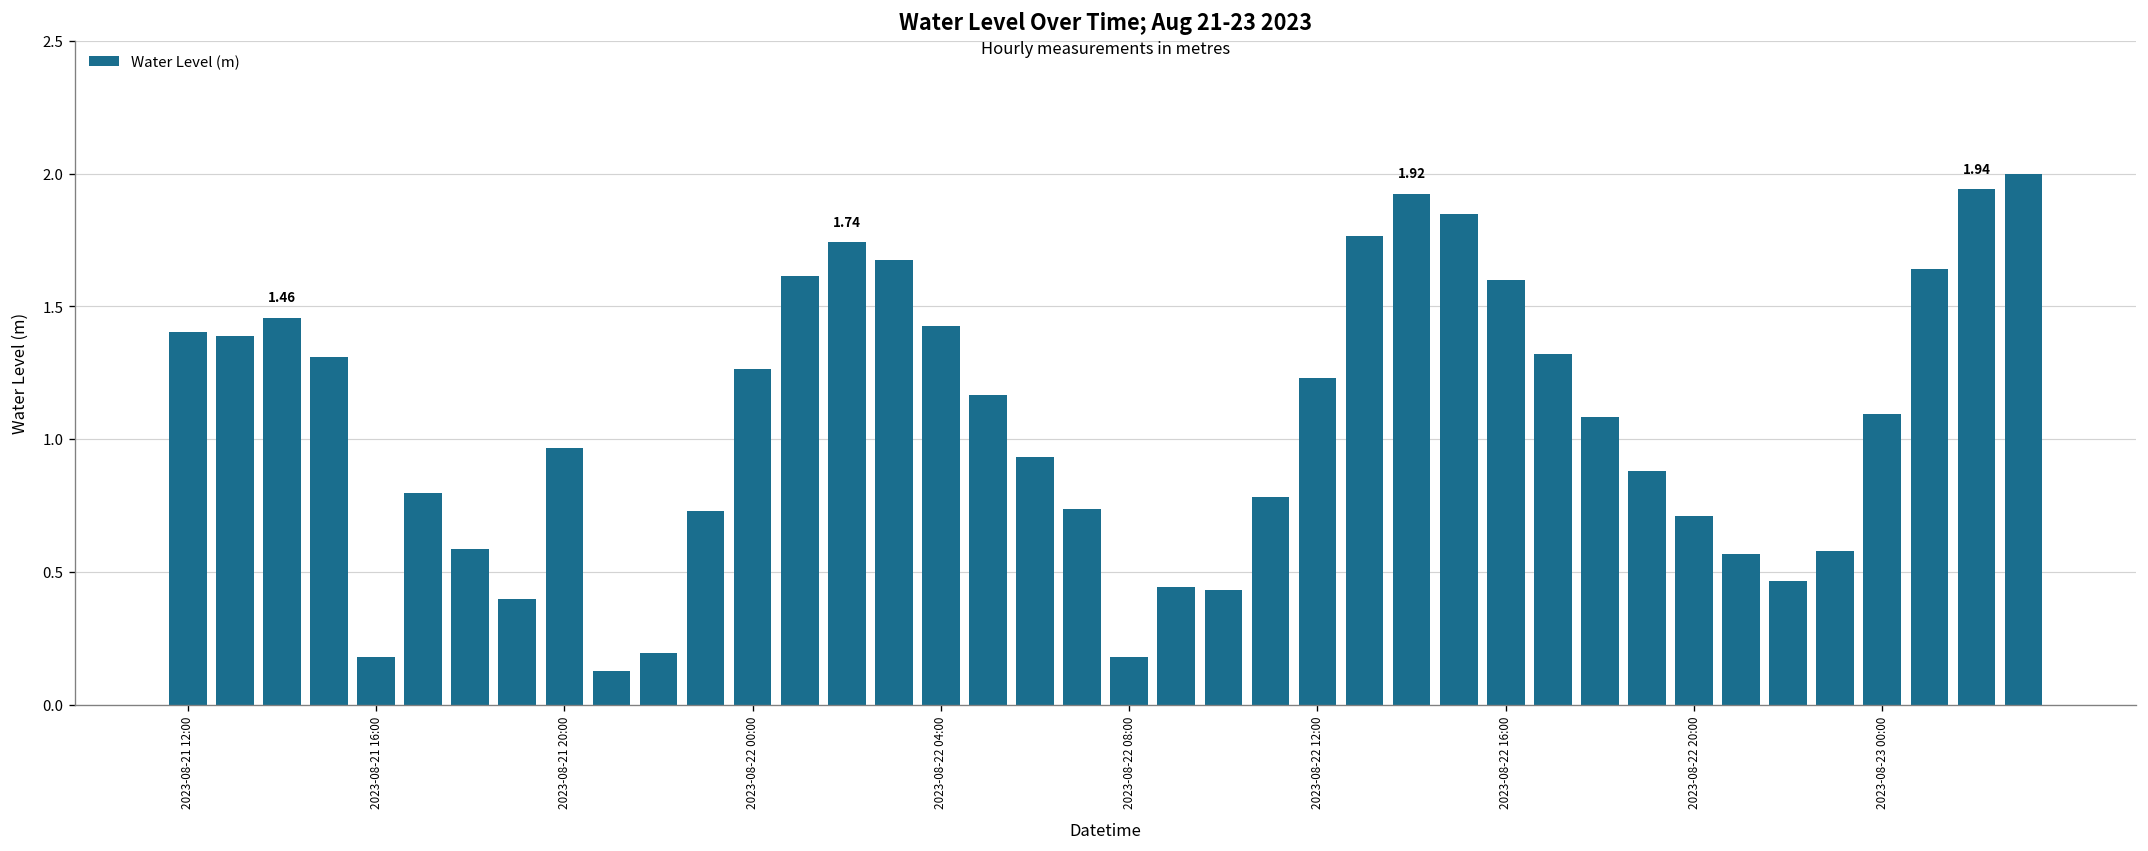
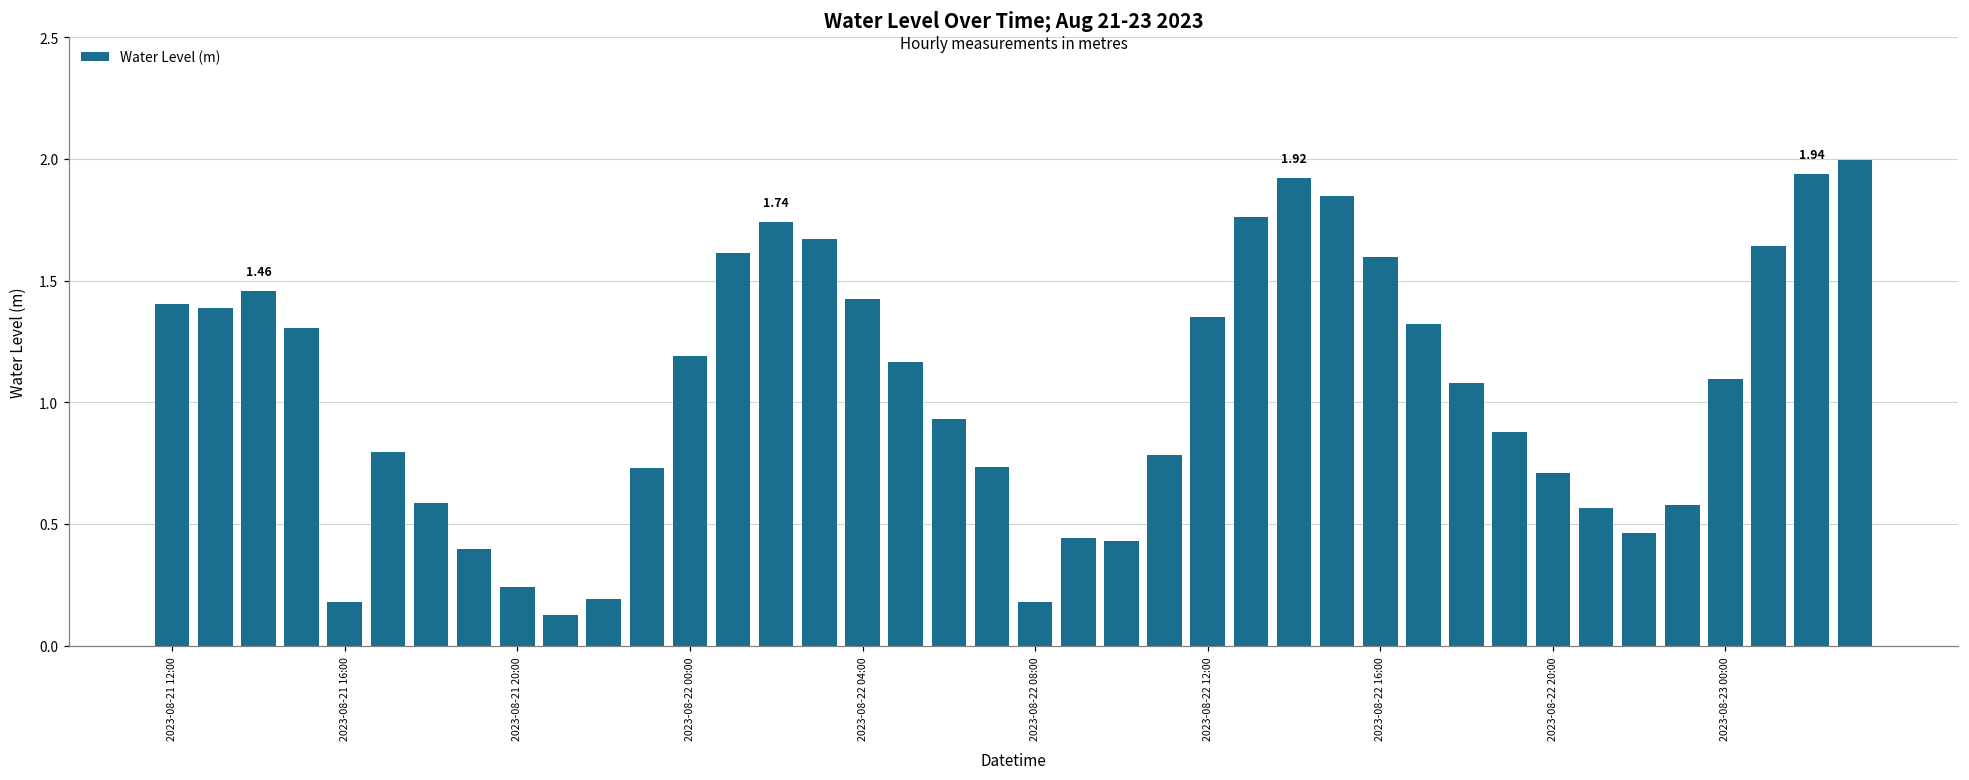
2023-08-21 20:00: 0.97 -> 0.24
2023-08-22 00:00: 1.26 -> 1.19
2023-08-22 12:00: 1.23 -> 1.35
